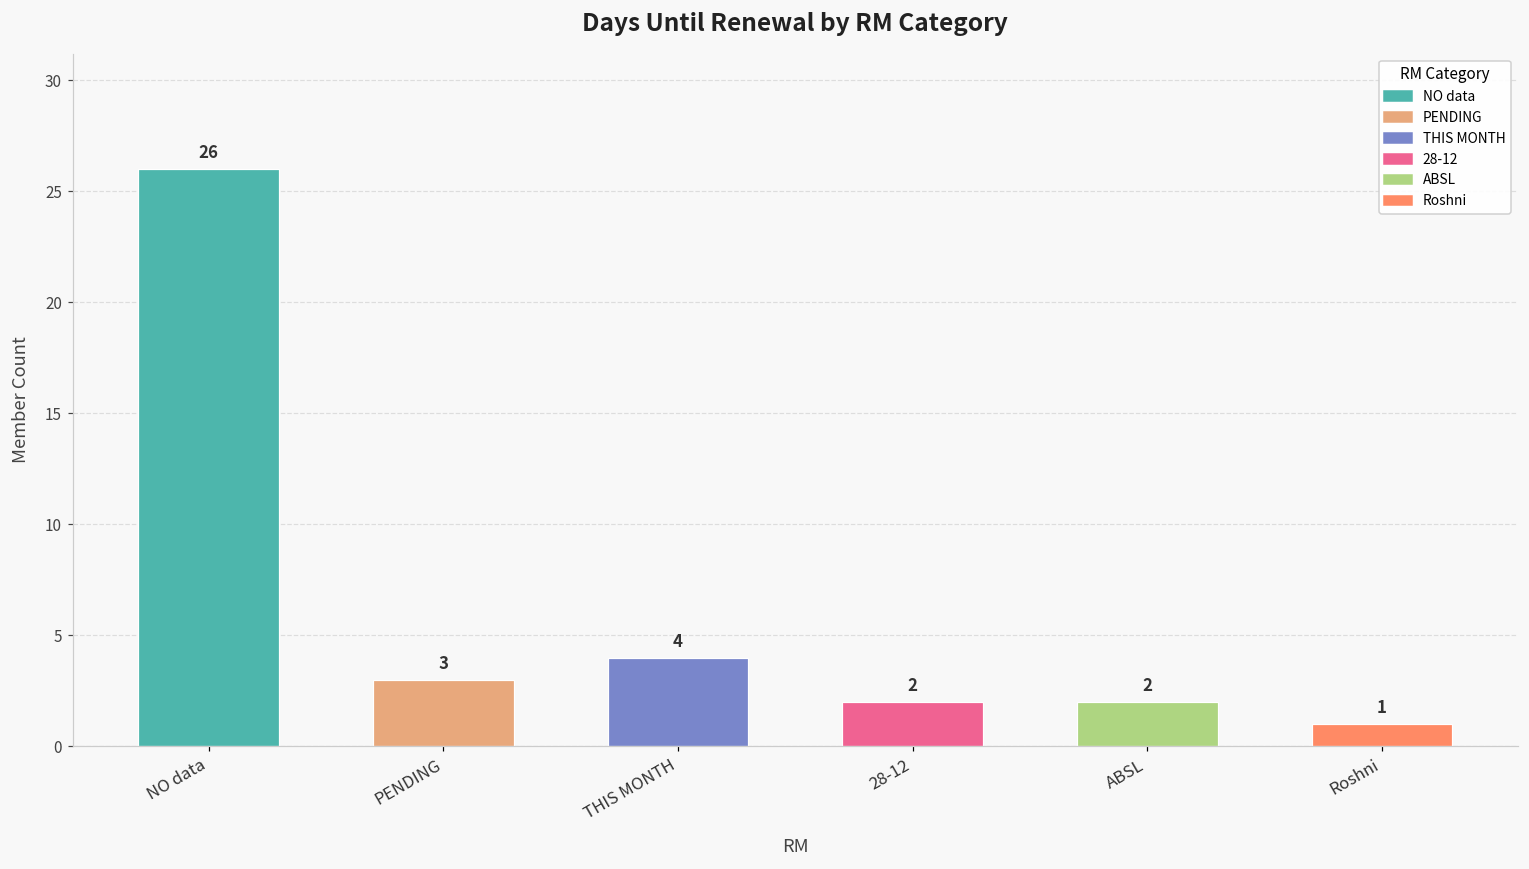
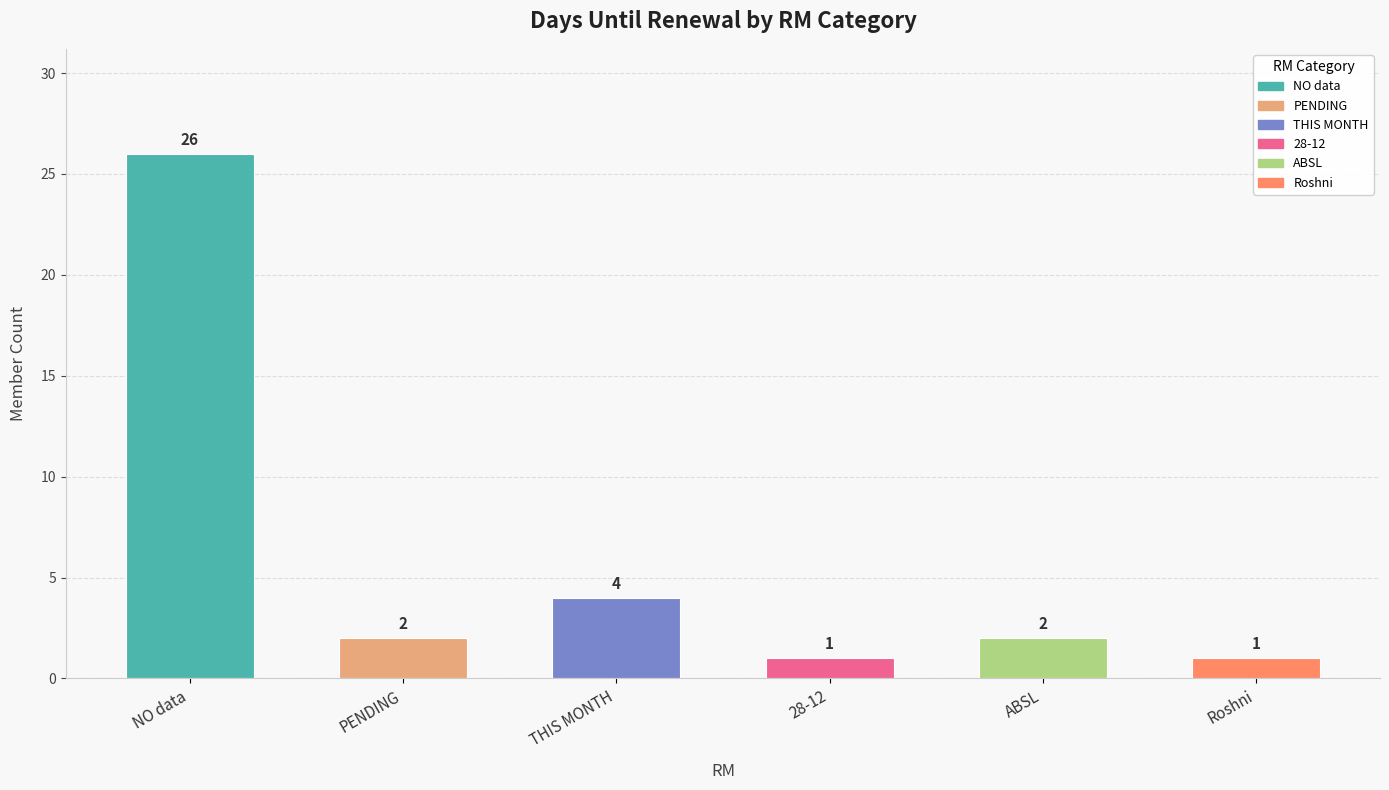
PENDING: 3 -> 2
28-12: 2 -> 1
